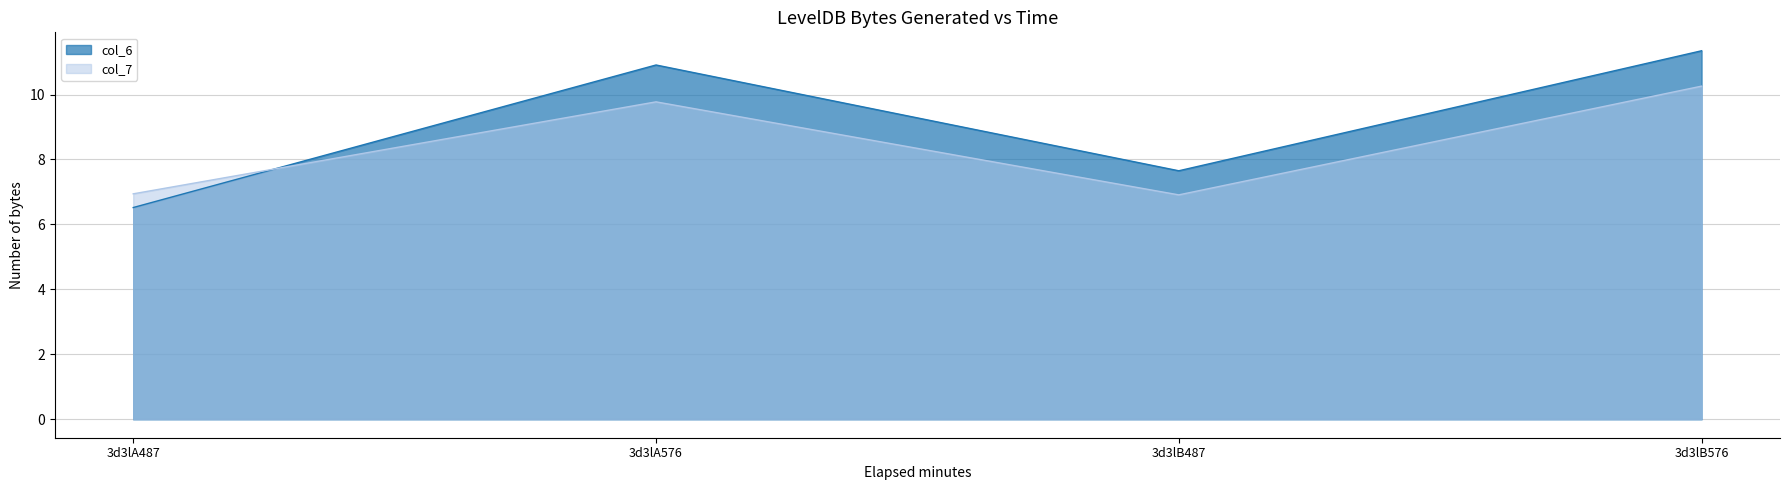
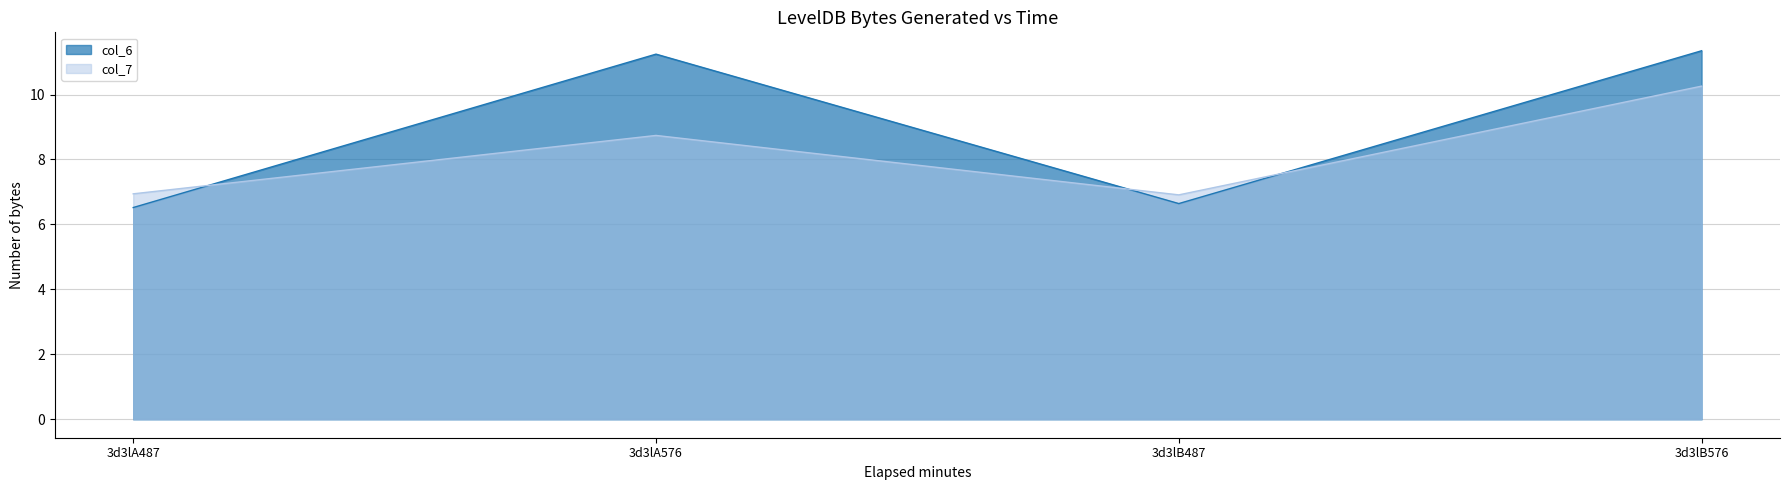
col_6, 3d3lA576: 10.9 -> 11.2
col_7, 3d3lA576: 9.8 -> 8.7
col_6, 3d3lB487: 7.7 -> 6.6
